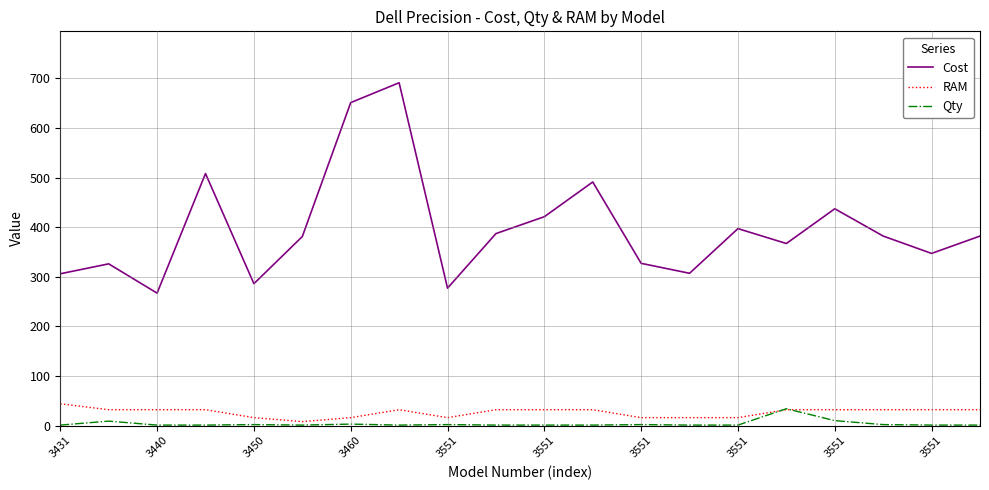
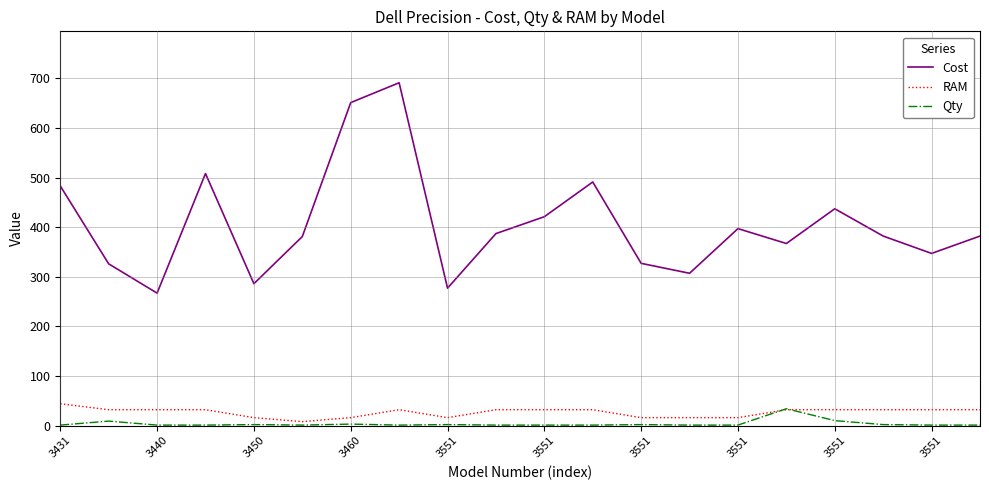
Cost, 3431: 310 -> 480
